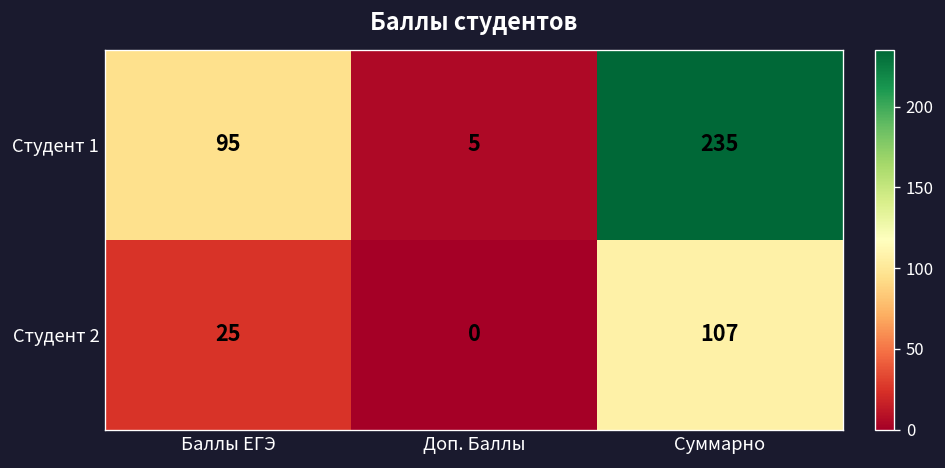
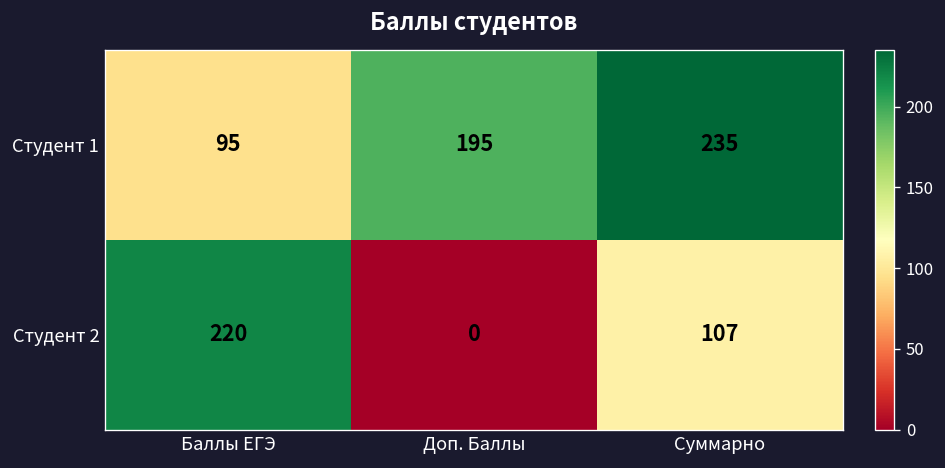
Студент 1, Доп. Баллы: 5 -> 195
Студент 2, Баллы ЕГЭ: 25 -> 220
